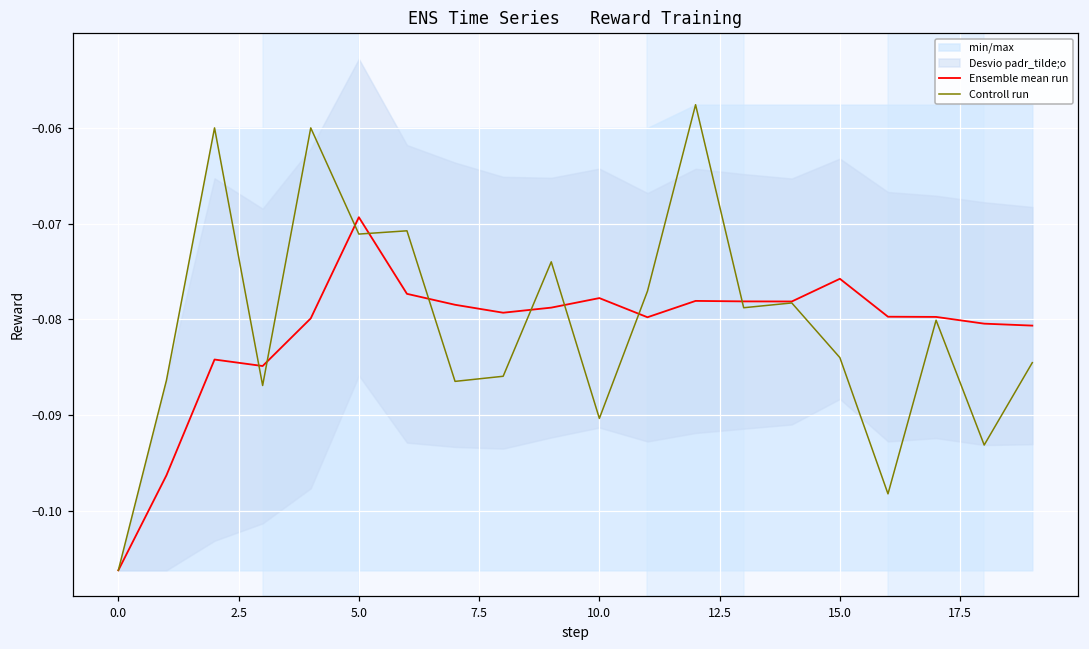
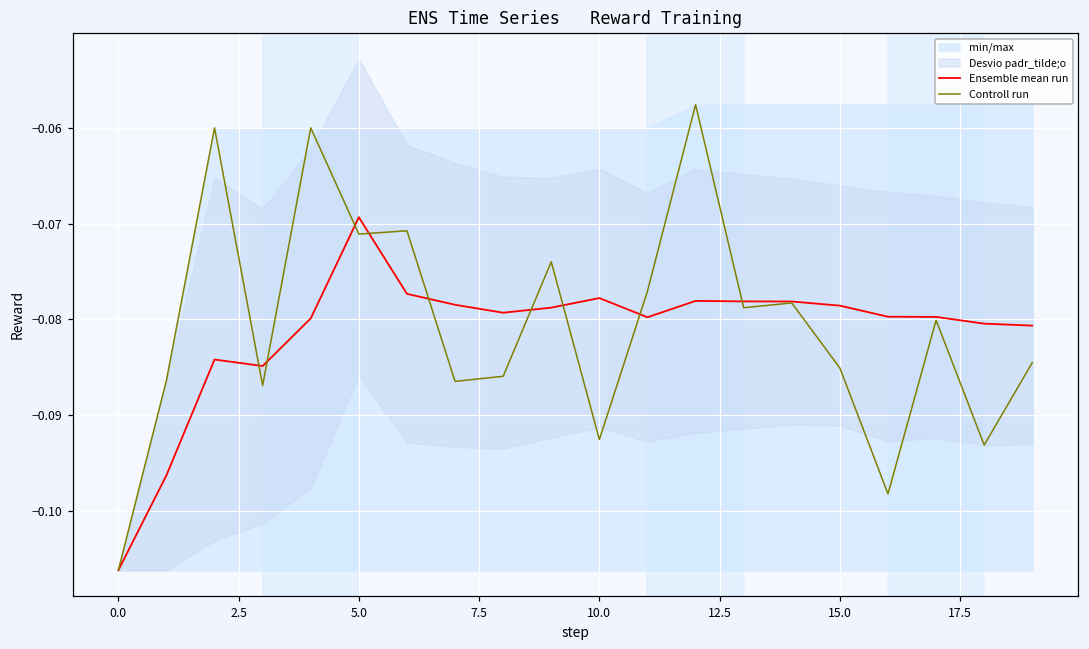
Controll run, 10.0: -0.090 -> -0.093
Ensemble mean run, 15.0: -0.076 -> -0.079
Controll run, 15.0: -0.084 -> -0.085
